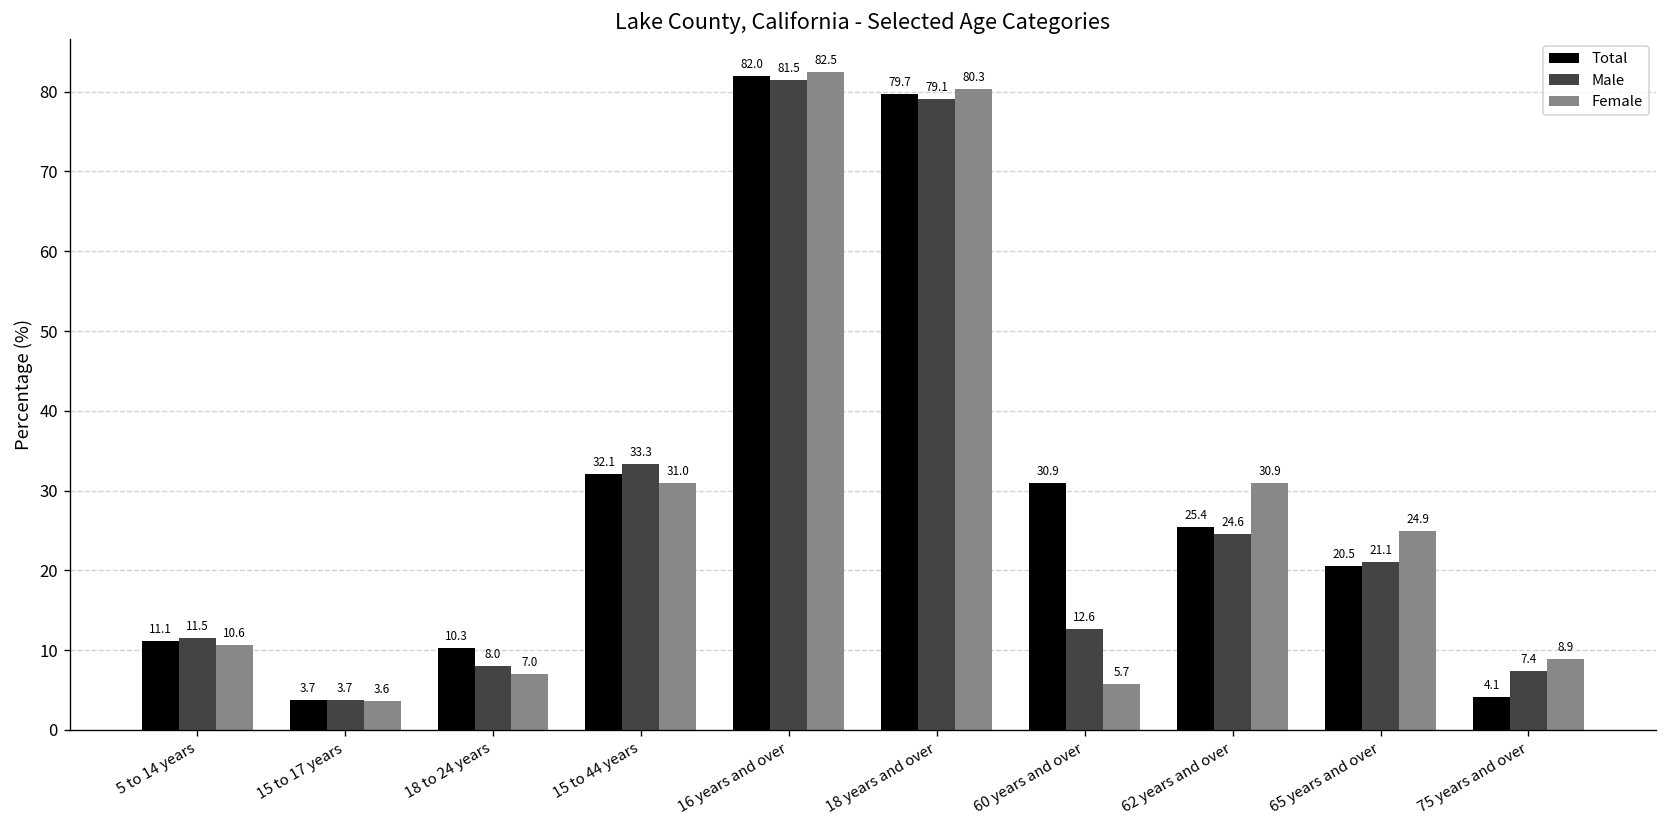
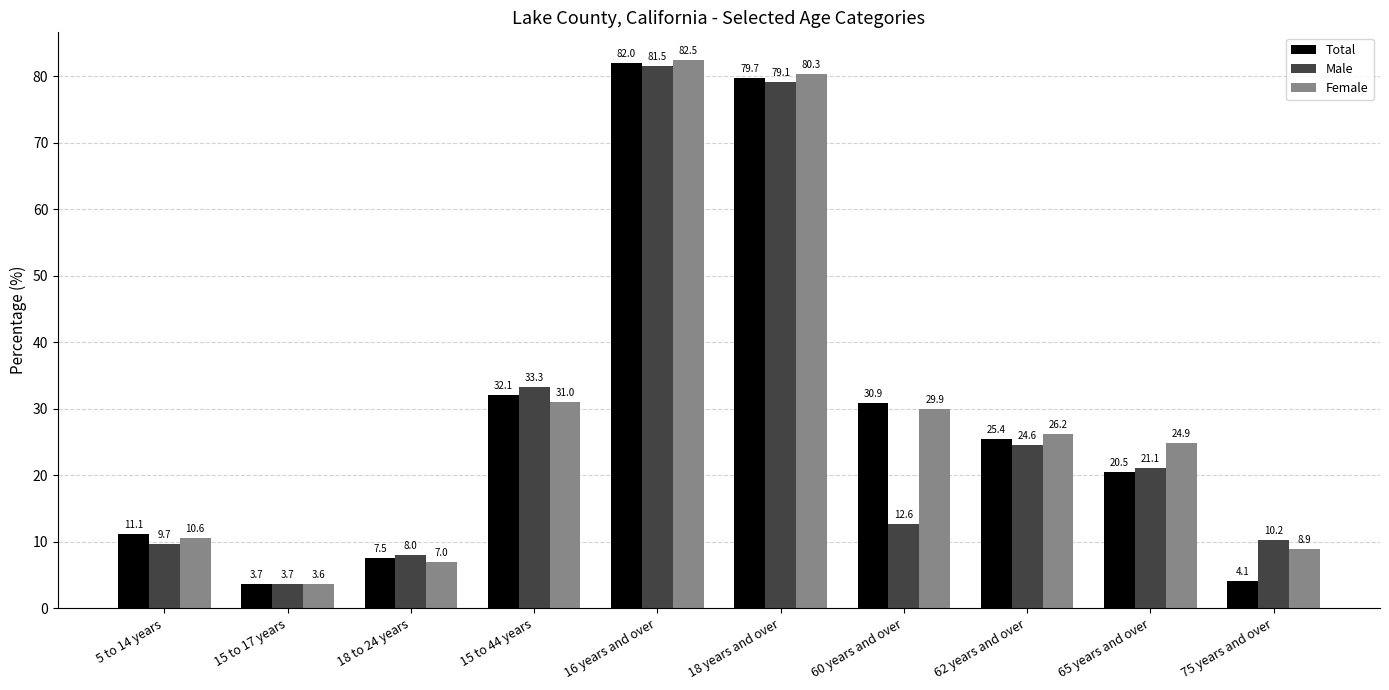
Male, 5 to 14 years: 11.5 -> 9.7
Total, 18 to 24 years: 10.3 -> 7.5
Female, 60 years and over: 5.7 -> 29.9
Female, 62 years and over: 30.9 -> 26.2
Male, 75 years and over: 7.4 -> 10.2
